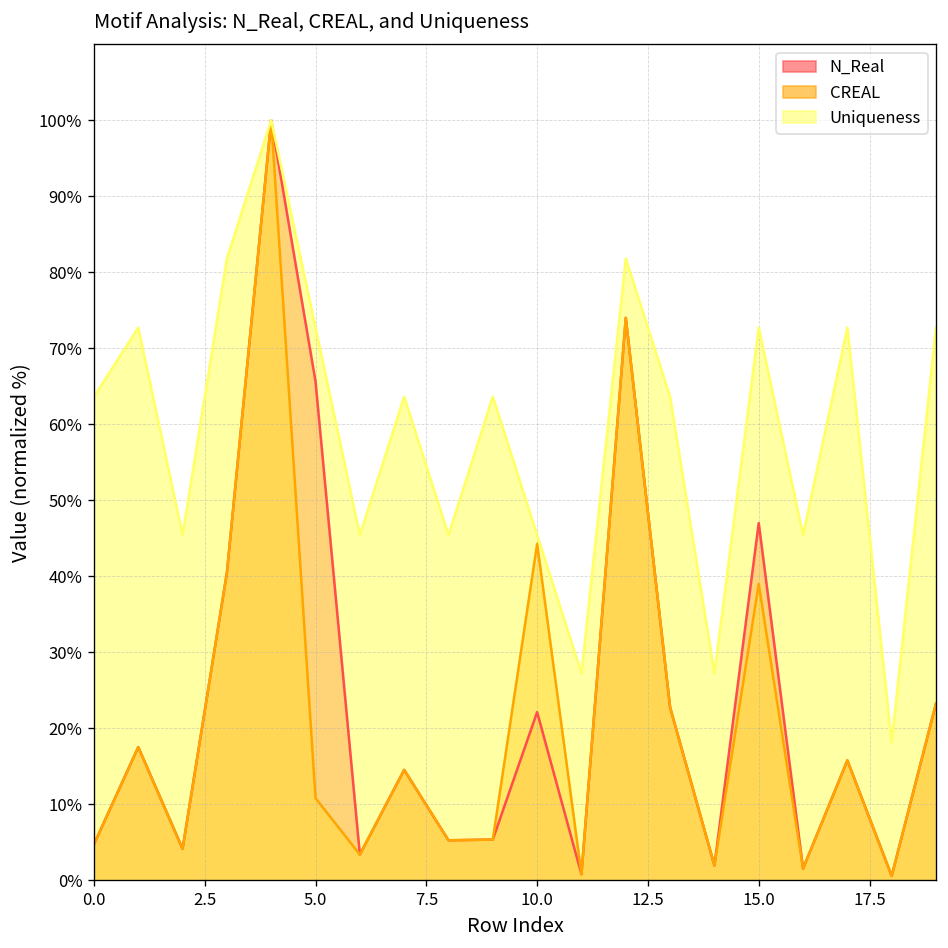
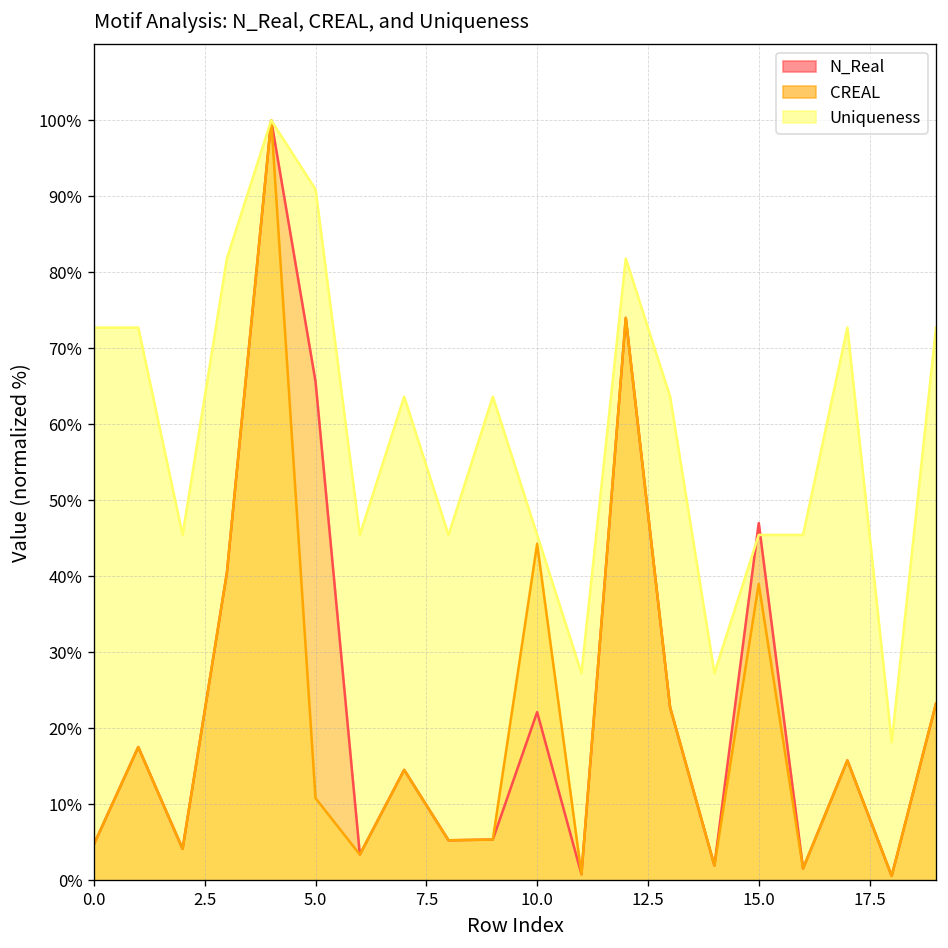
Uniqueness, 0.0: 64% -> 73%
Uniqueness, 5.0: 73% -> 91%
Uniqueness, 15.0: 73% -> 45%
